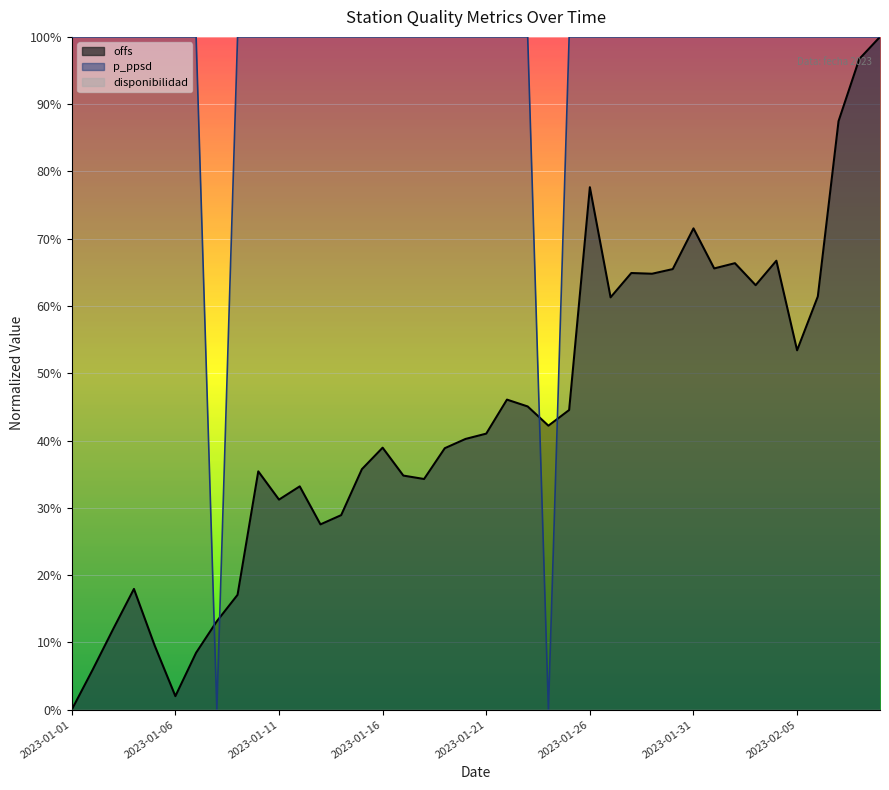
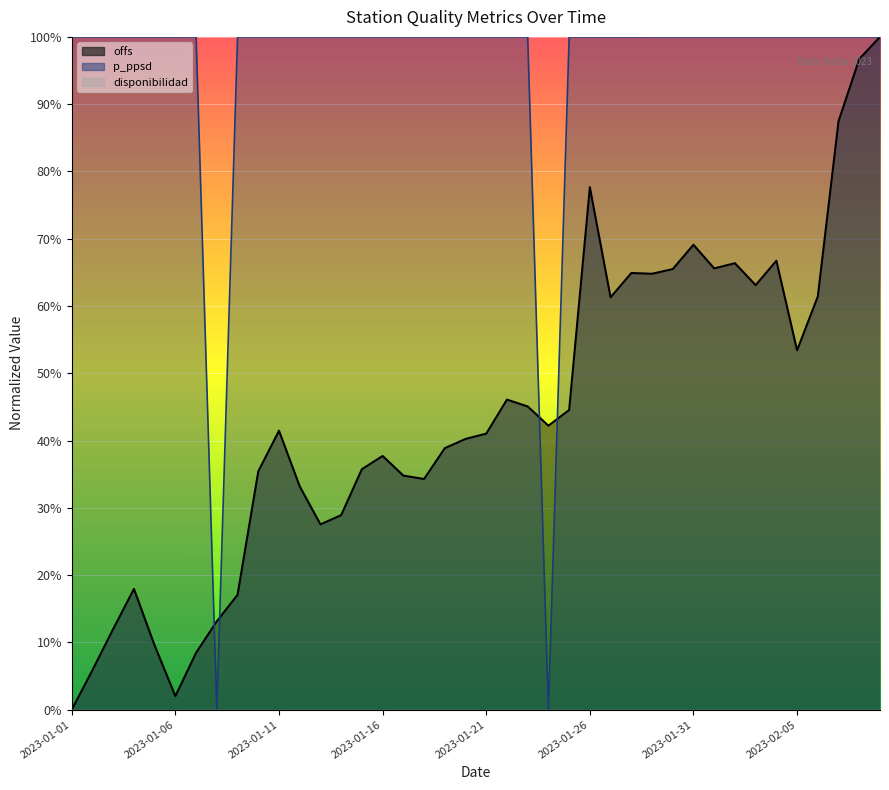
offs, 2023-01-11: 31% -> 41%
offs, 2023-01-16: 39% -> 38%
offs, 2023-01-31: 72% -> 69%
